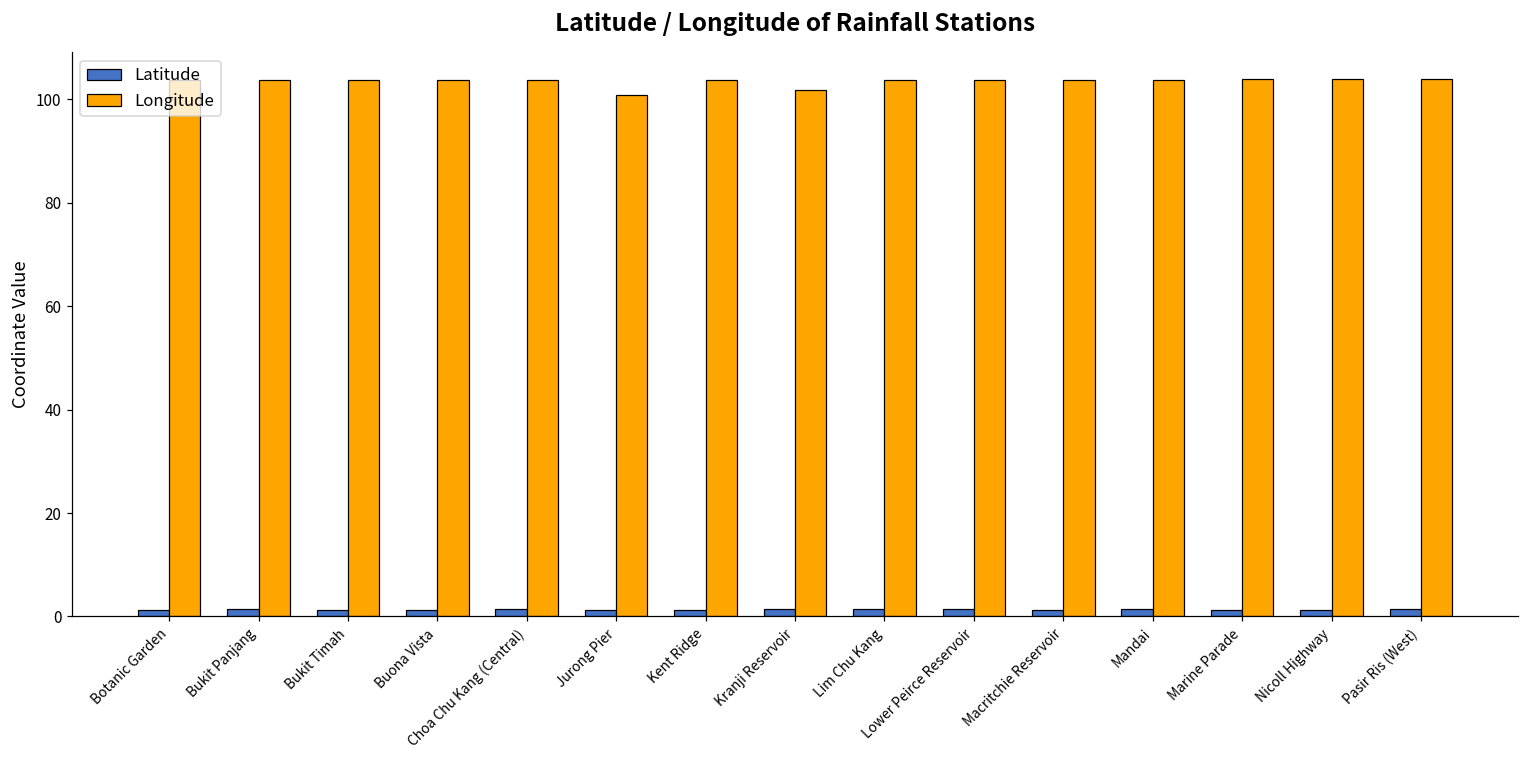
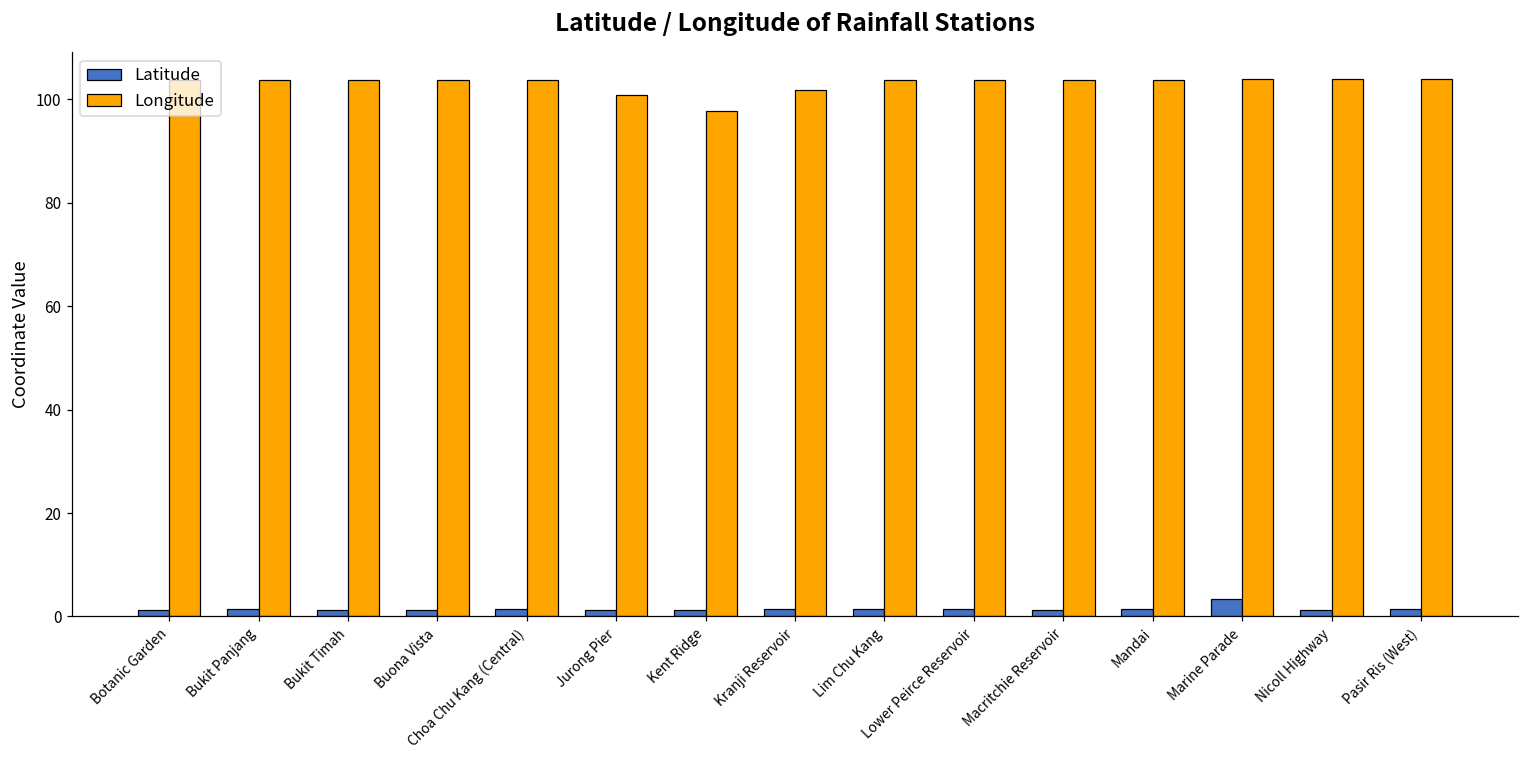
Longitude, Kent Ridge: 104 -> 98
Latitude, Marine Parade: 1 -> 3
